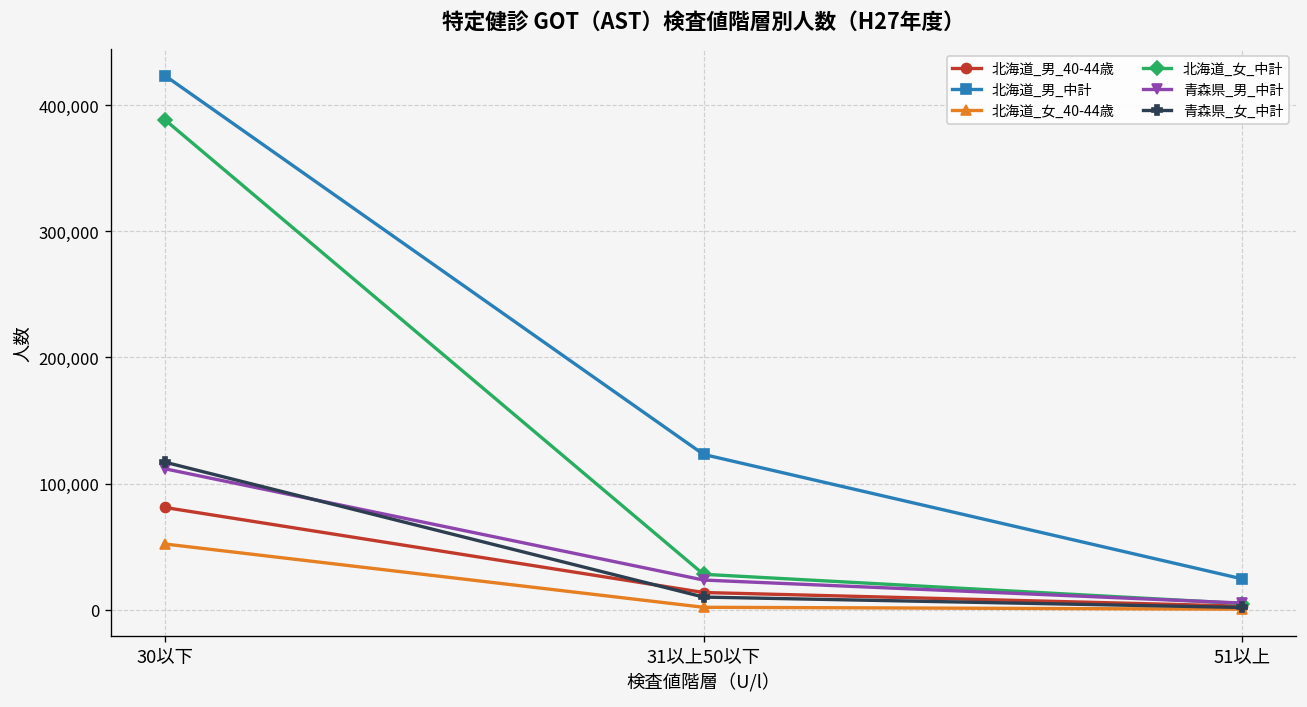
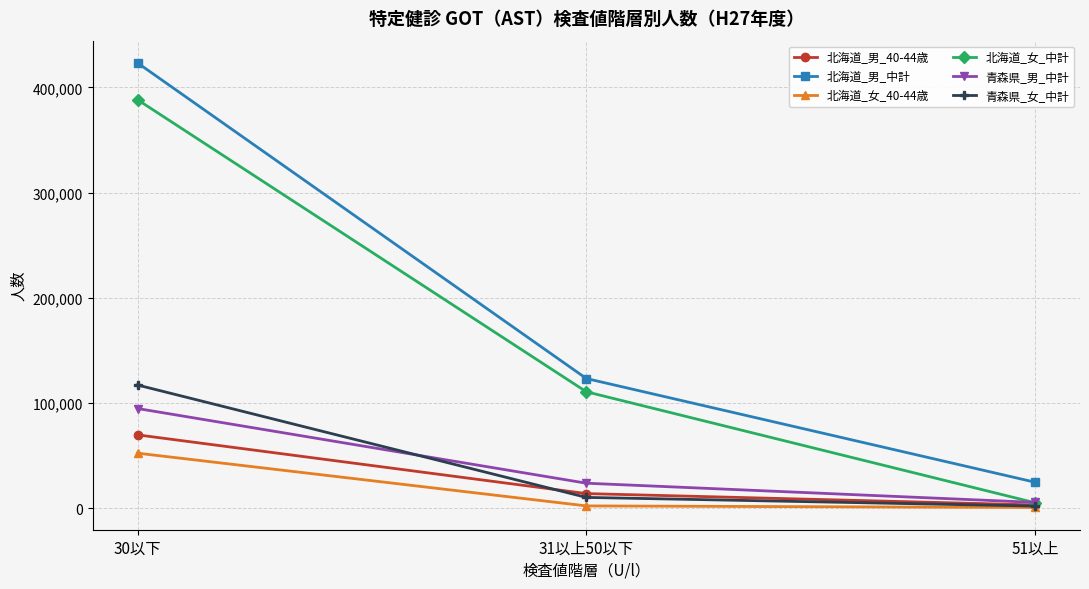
北海道_男_40-44歳, 30以下: 81,000 -> 70,000
青森県_男_中計, 30以下: 112,000 -> 95,000
北海道_女_中計, 31以上50以下: 28,000 -> 111,000
